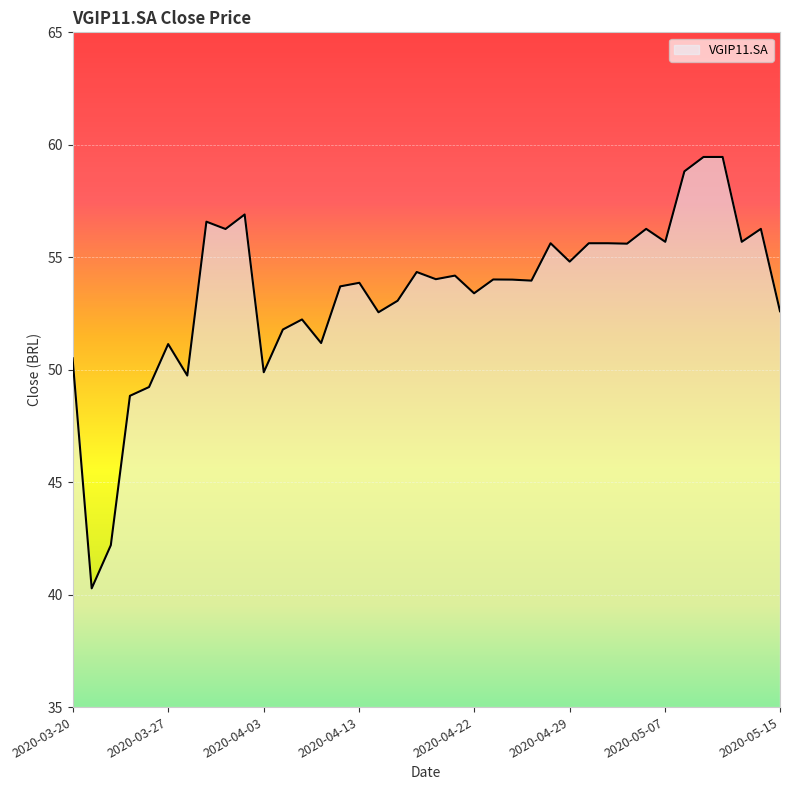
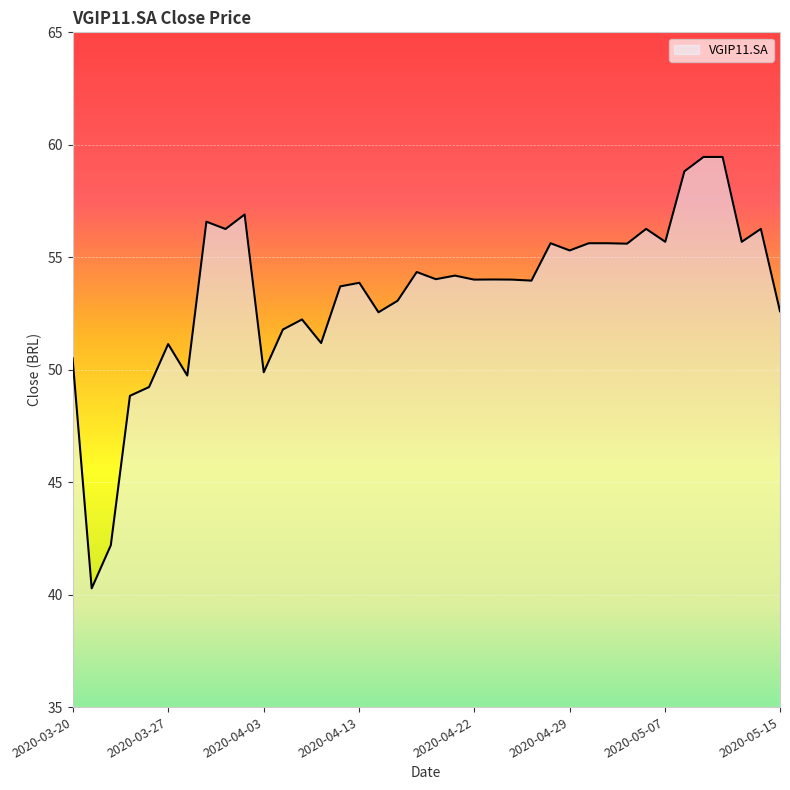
2020-04-22: 53.4 -> 54.0
2020-04-29: 54.8 -> 55.3
